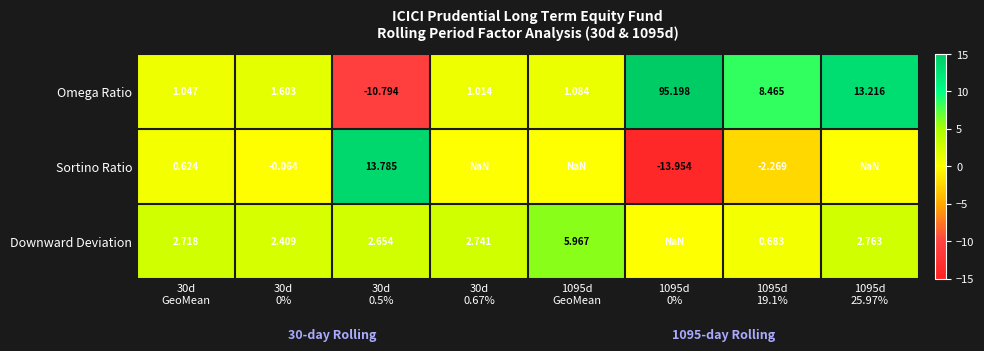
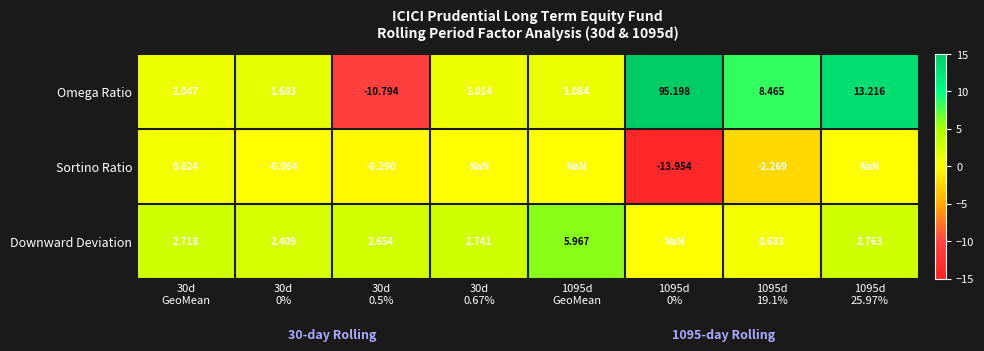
Sortino Ratio, 30d 0.5%: 13.785 -> -0.290
